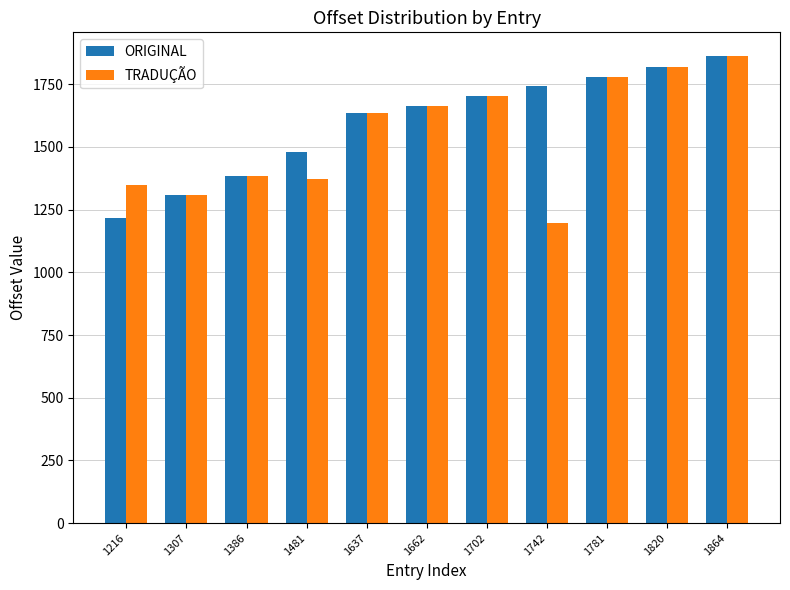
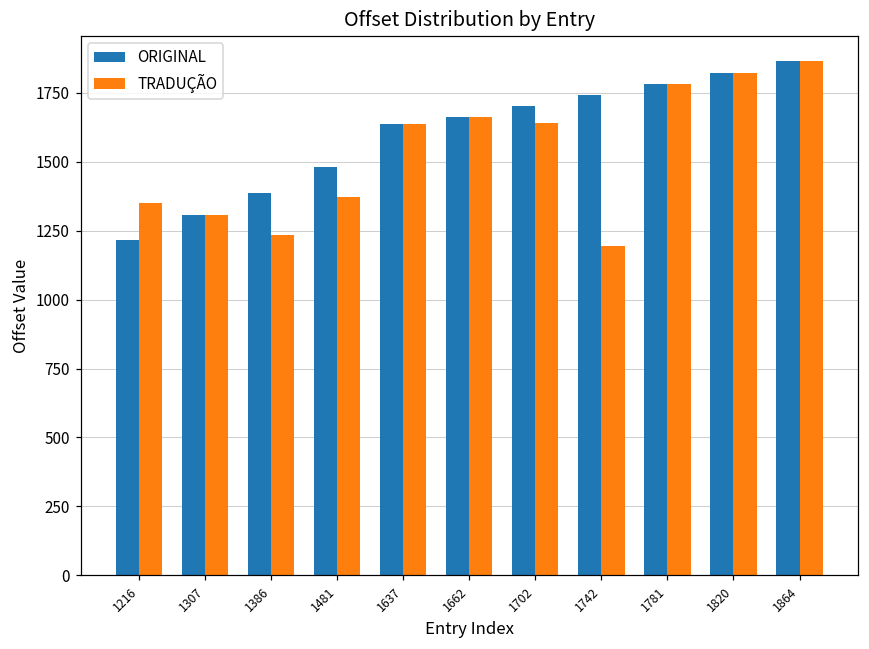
TRADUÇÃO, 1386: 1390 -> 1230
TRADUÇÃO, 1702: 1700 -> 1640
